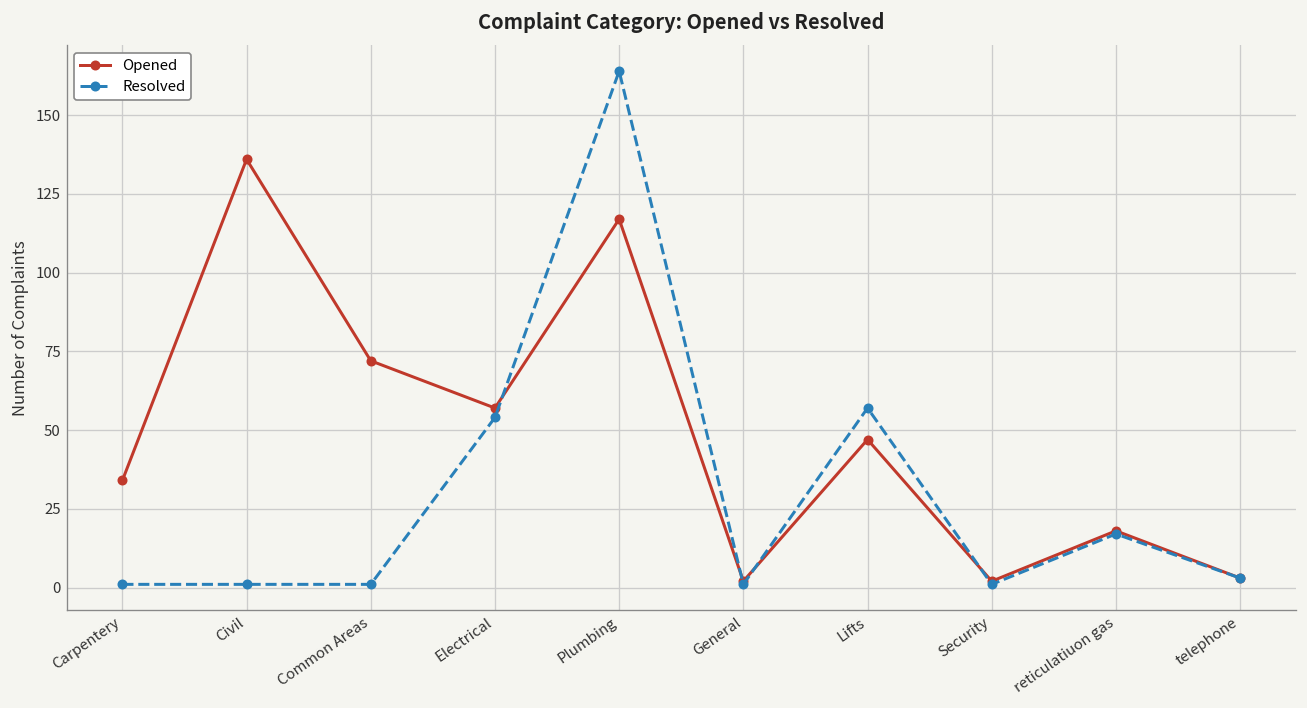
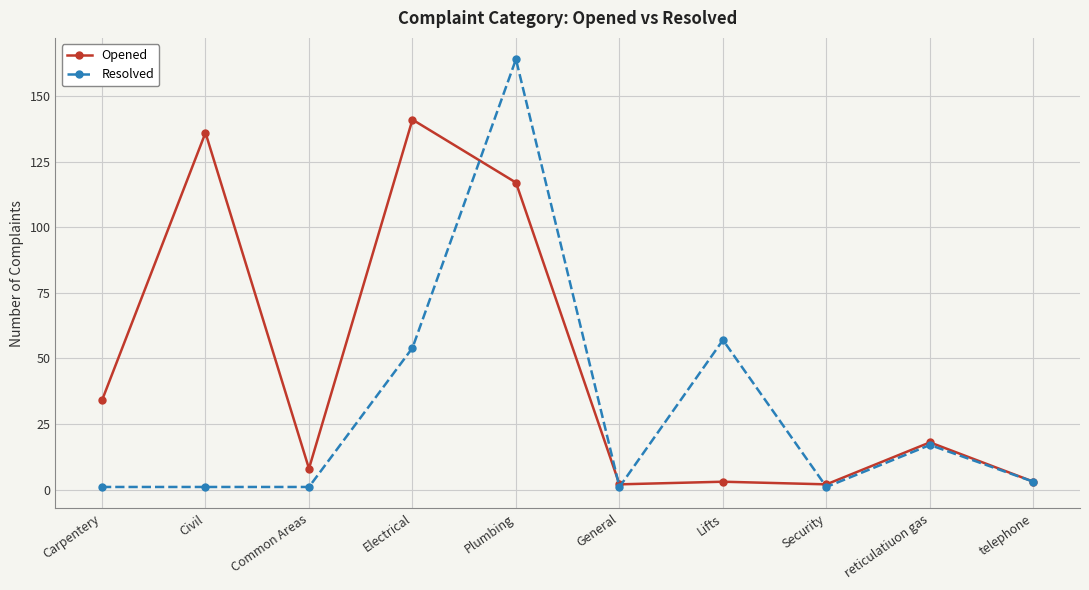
Opened, Common Areas: 72 -> 8
Opened, Electrical: 57 -> 141
Opened, Lifts: 47 -> 3
